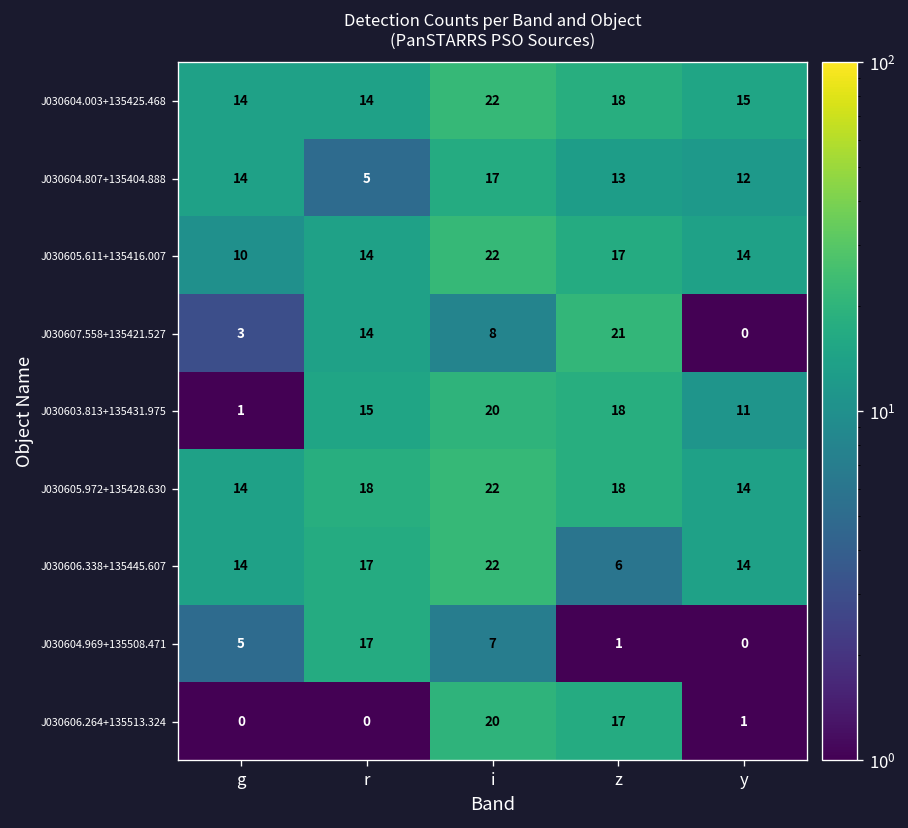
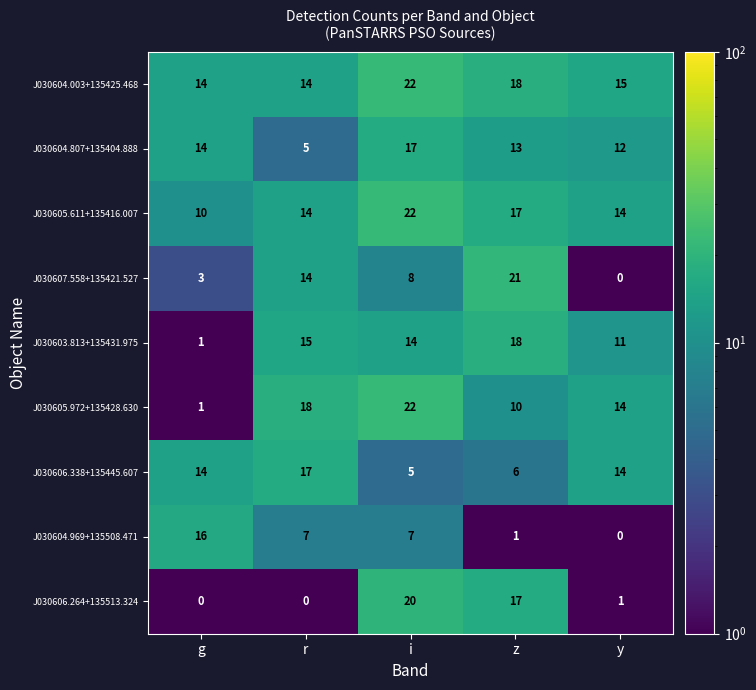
J030603.813+135431.975, i: 20 -> 14
J030605.972+135428.630, g: 14 -> 1
J030605.972+135428.630, z: 18 -> 10
J030606.338+135445.607, i: 22 -> 5
J030604.969+135508.471, g: 5 -> 16
J030604.969+135508.471, r: 17 -> 7
